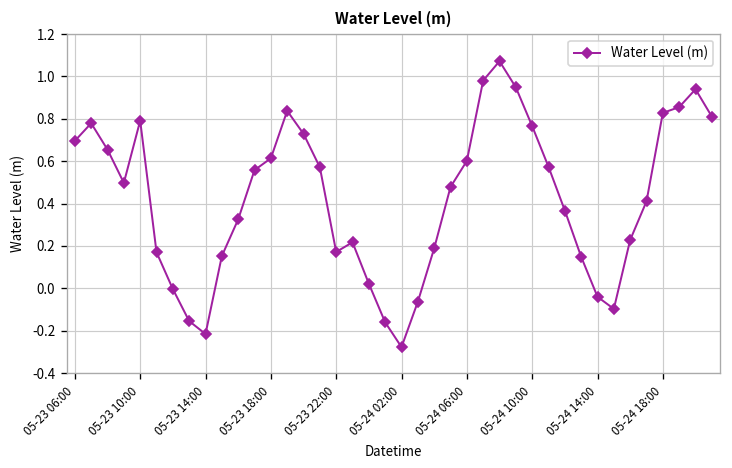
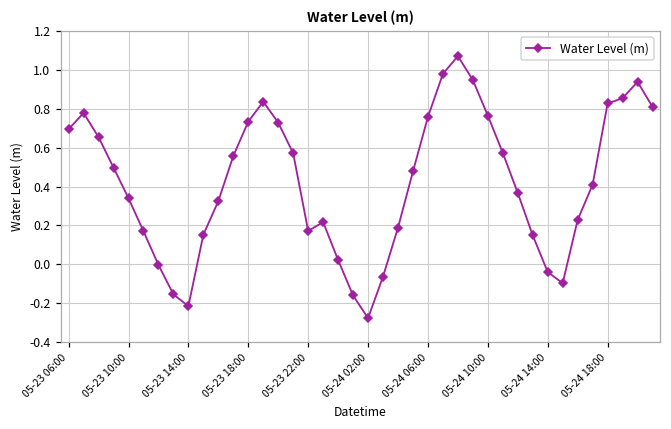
05-23 10:00: 0.79 -> 0.34
05-23 18:00: 0.61 -> 0.73
05-24 06:00: 0.60 -> 0.76
